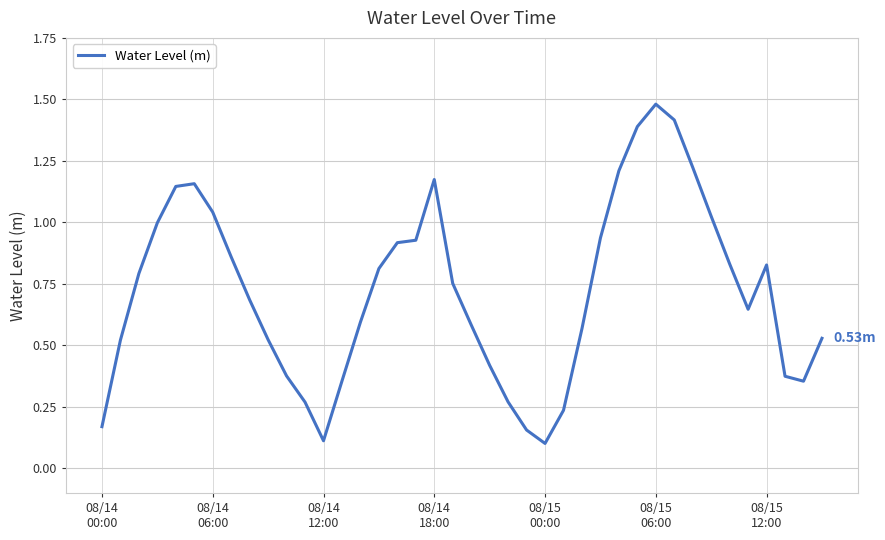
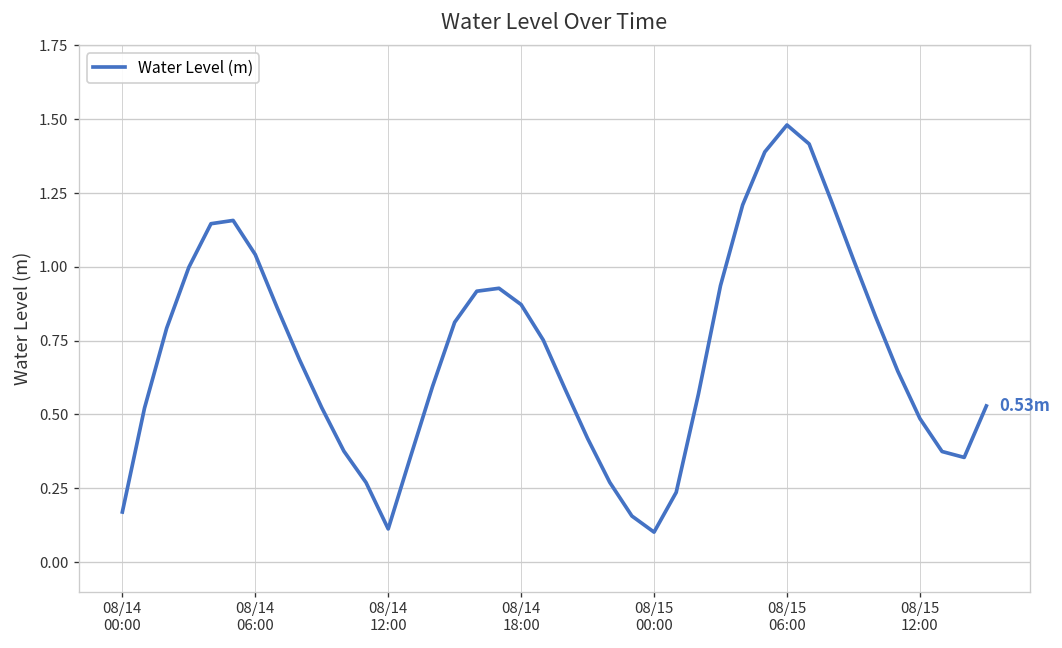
08/14 18:00: 1.17 -> 0.87
08/15 12:00: 0.83 -> 0.49
